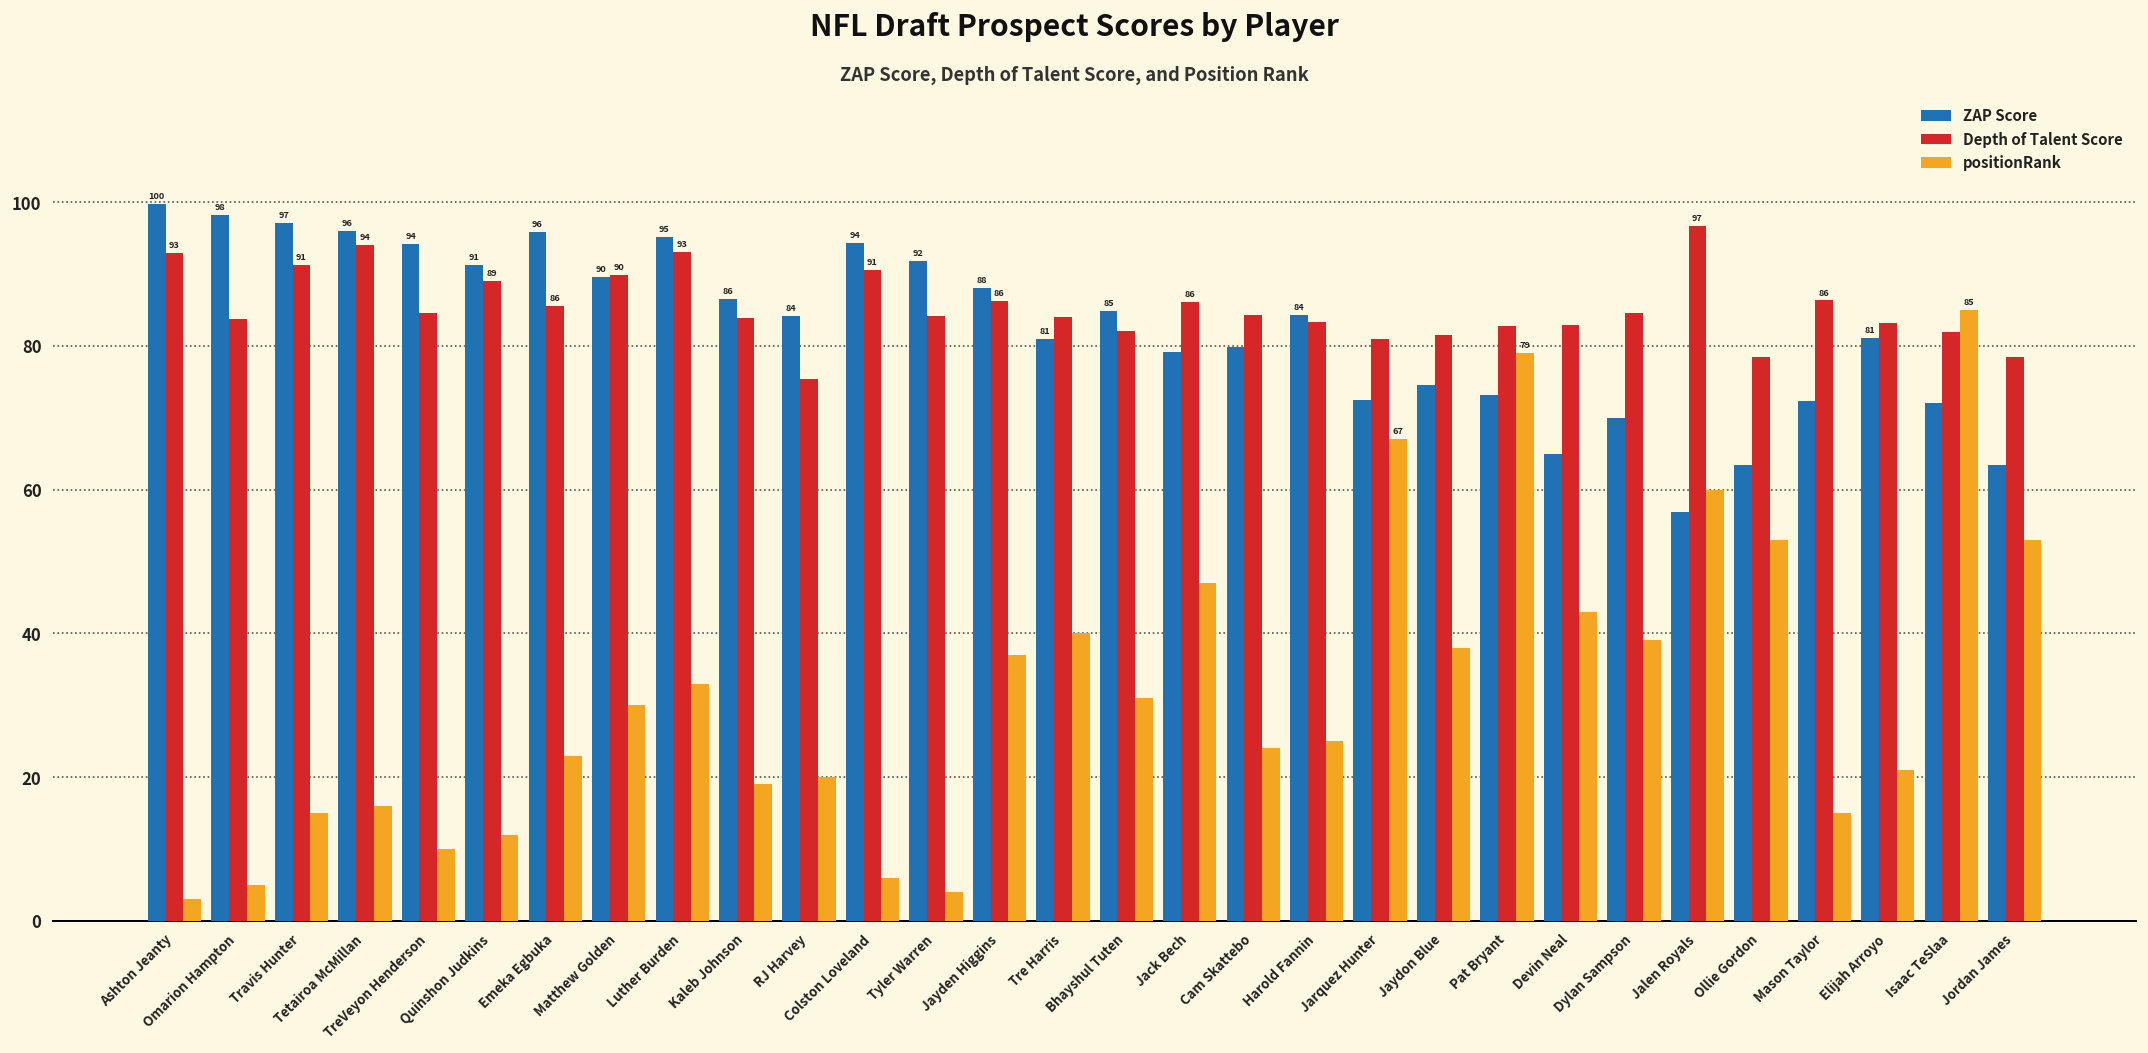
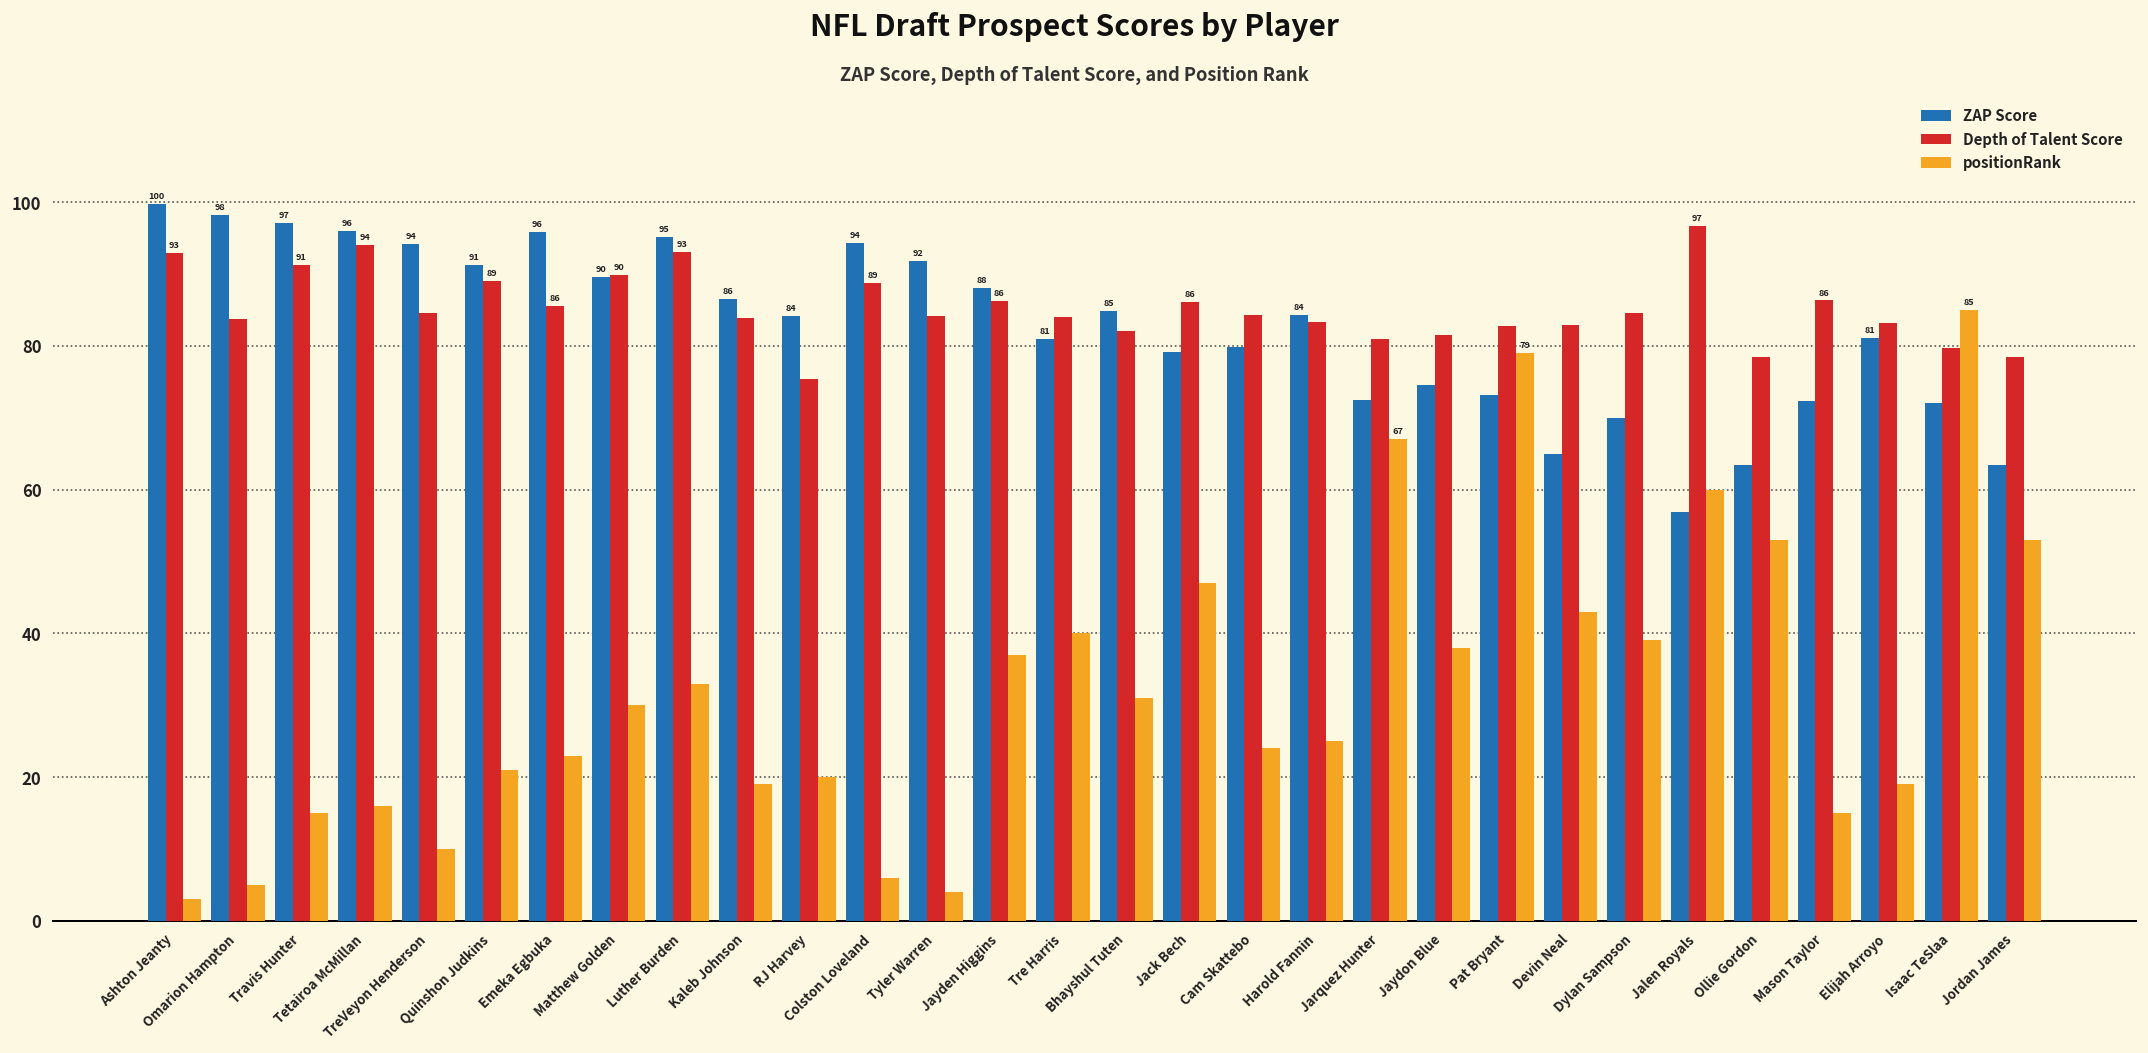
positionRank, Quinshon Judkins: 12 -> 21
Depth of Talent Score, Colston Loveland: 91 -> 89
positionRank, Elijah Arroyo: 21 -> 19
Depth of Talent Score, Isaac TeSlaa: 82 -> 80
